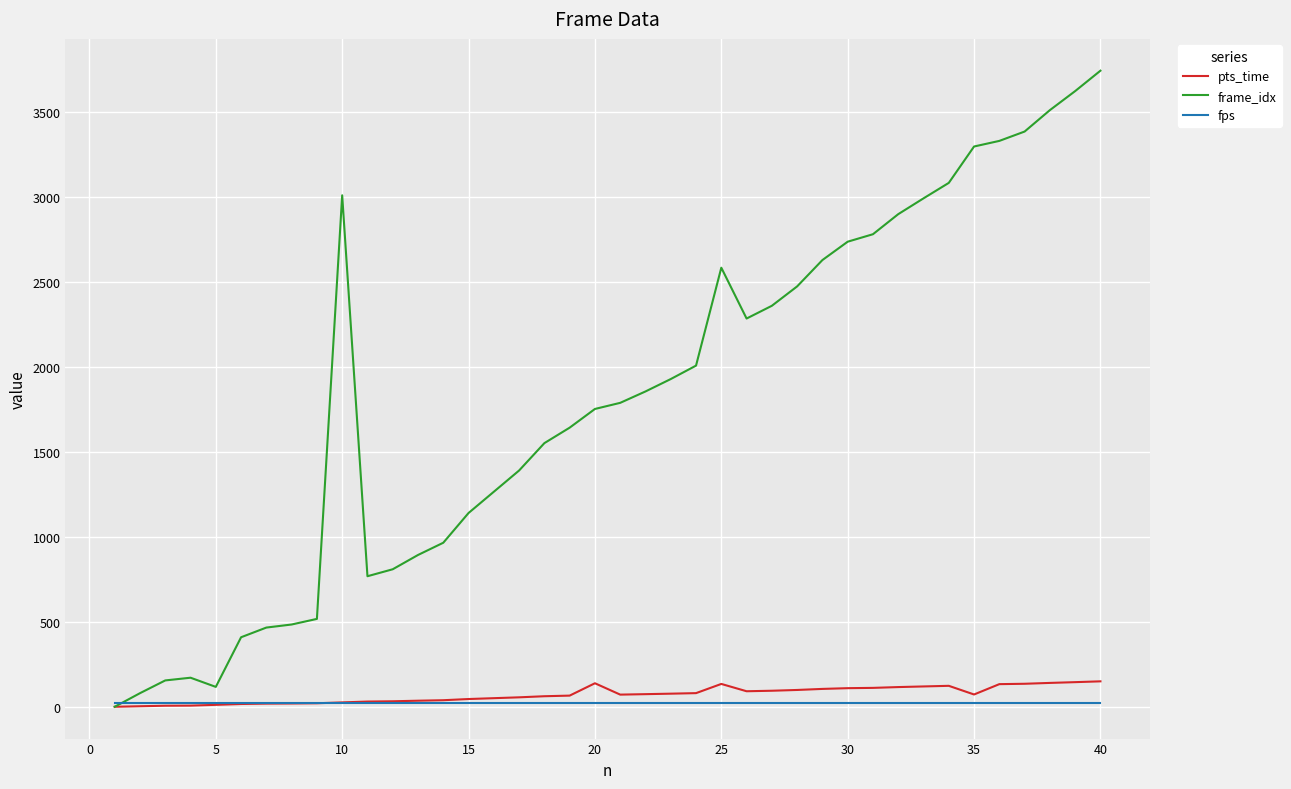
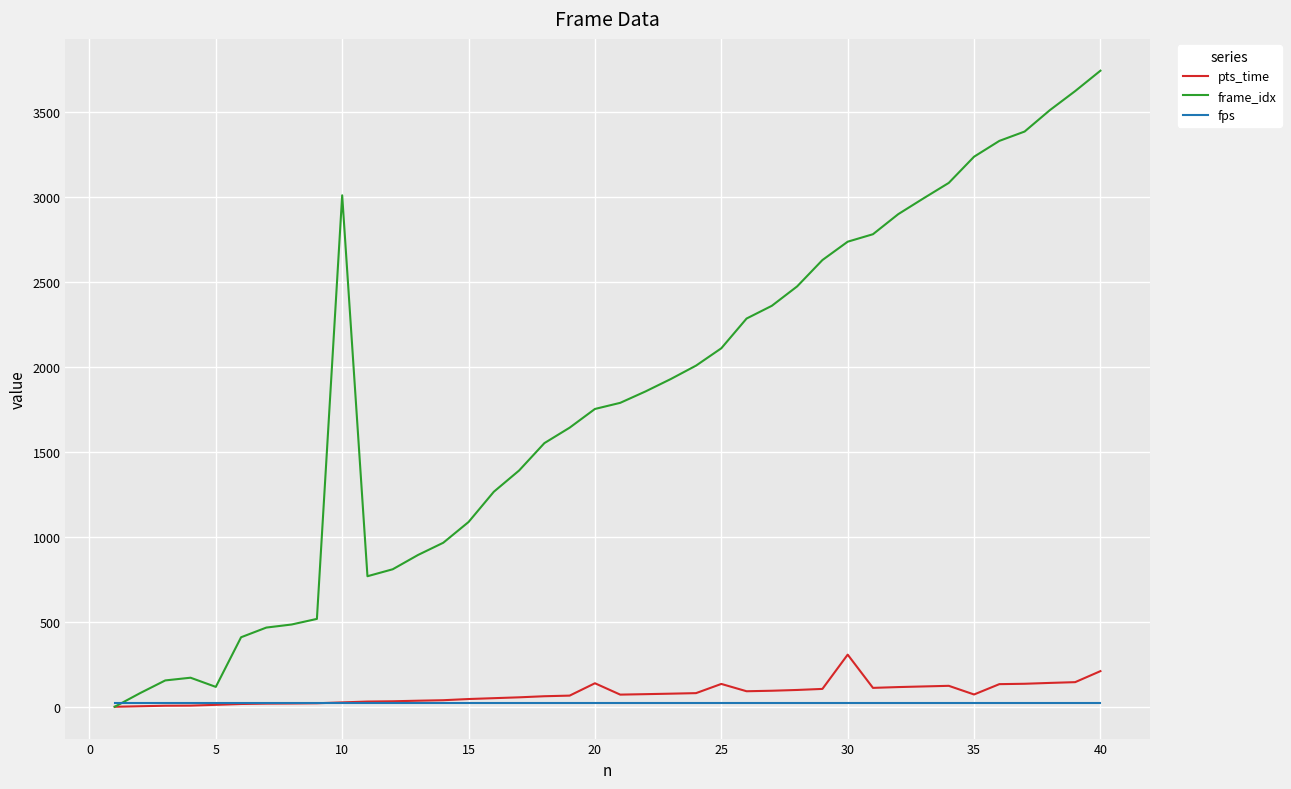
frame_idx, 15: 1140 -> 1090
frame_idx, 25: 2580 -> 2110
pts_time, 30: 110 -> 310
frame_idx, 35: 3300 -> 3240
pts_time, 40: 150 -> 210
